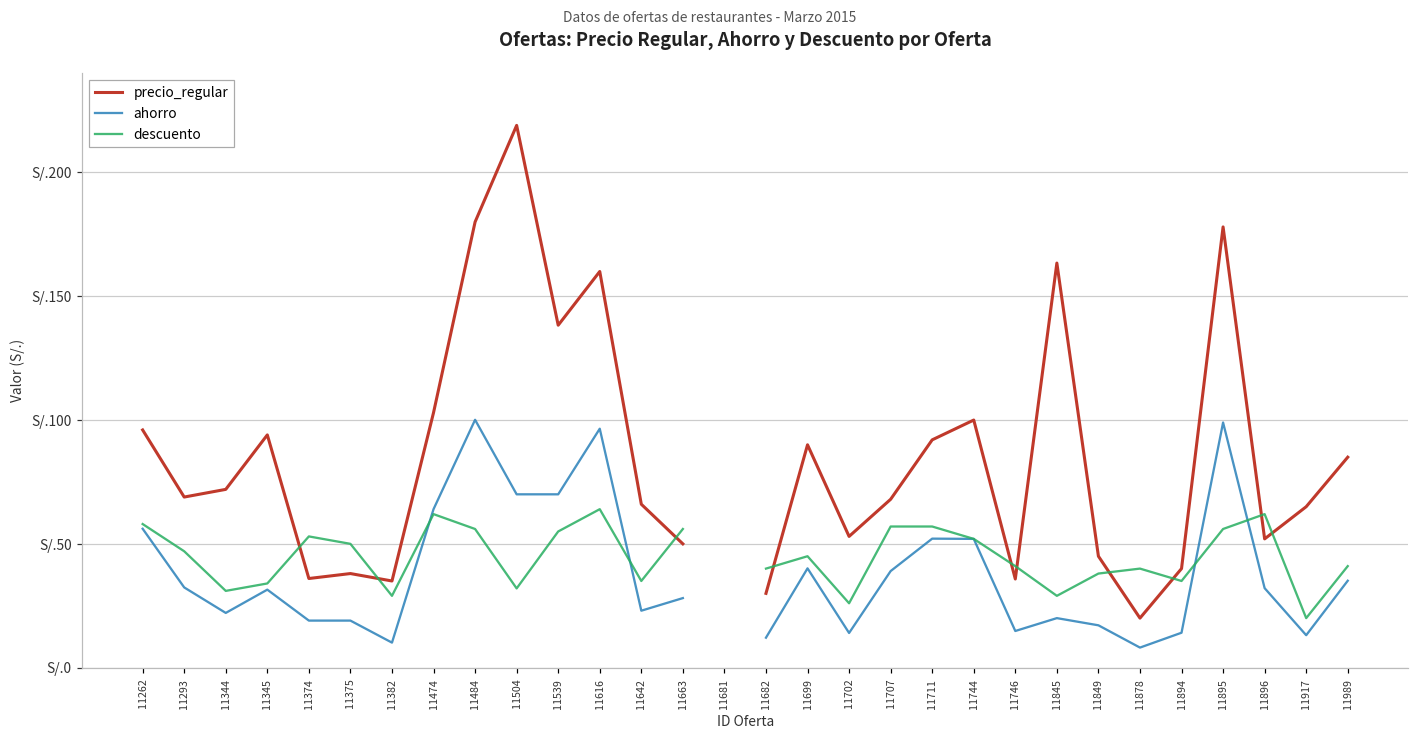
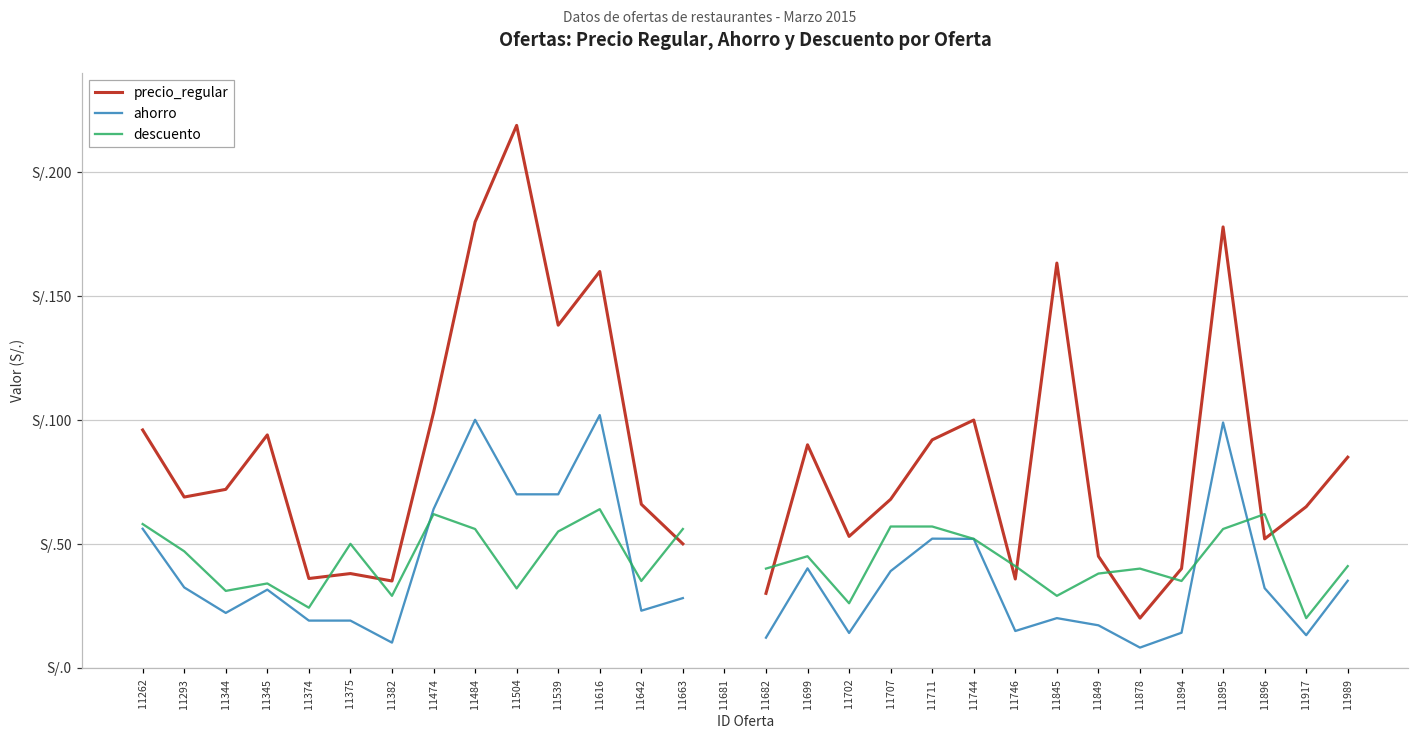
descuento, 11374: S/.53 -> S/.24
ahorro, 11616: S/.97 -> S/.102
